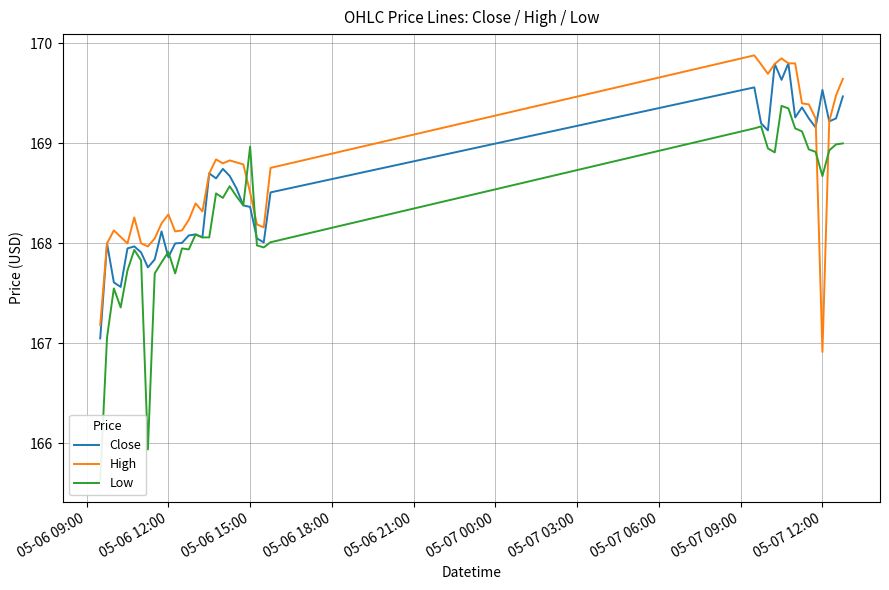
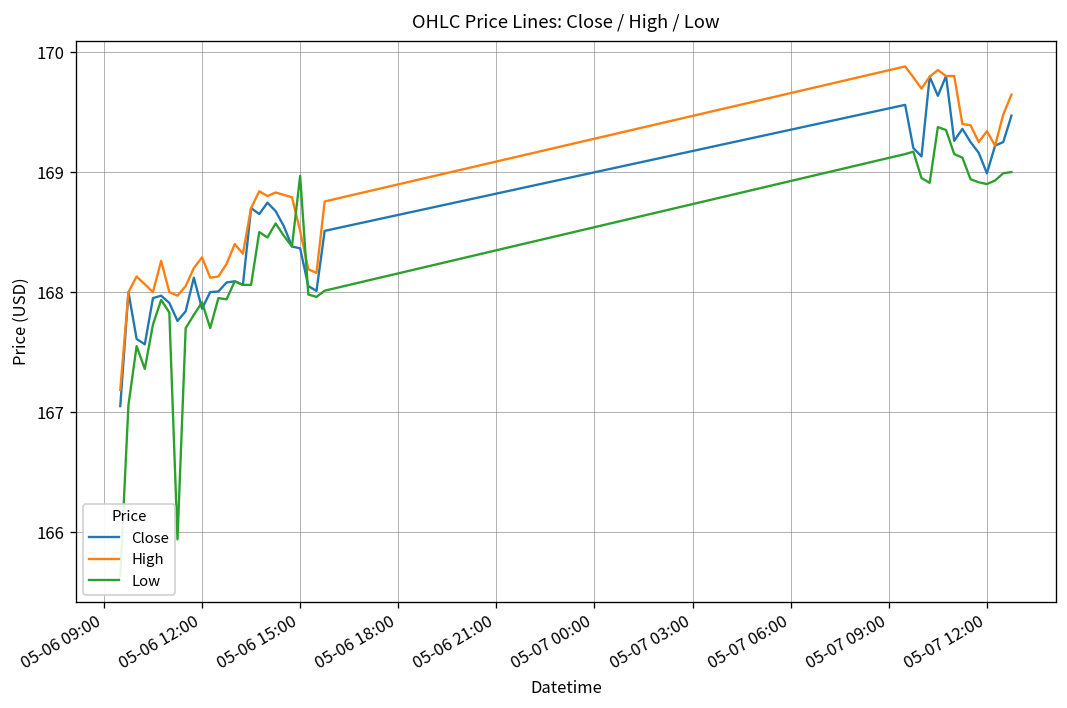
Close, 05-07 12:00: 169.53 -> 168.99
High, 05-07 12:00: 166.91 -> 169.34
Low, 05-07 12:00: 168.67 -> 168.90
